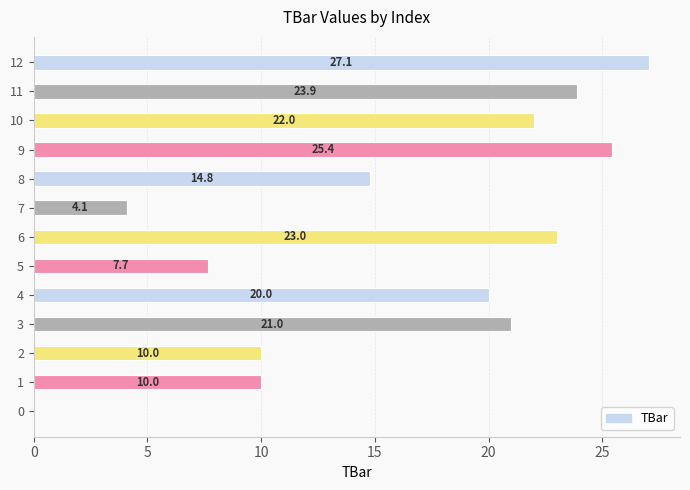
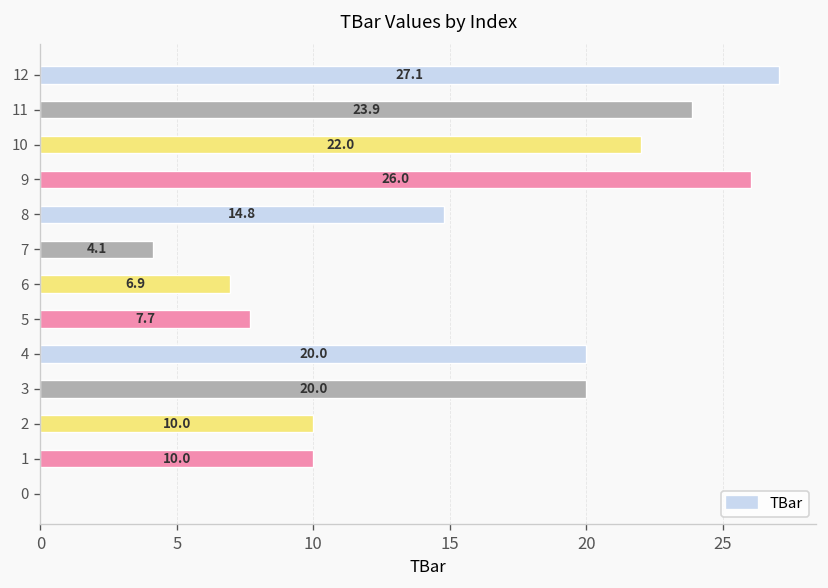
9: 25.4 -> 26.0
6: 23.0 -> 6.9
3: 21.0 -> 20.0
